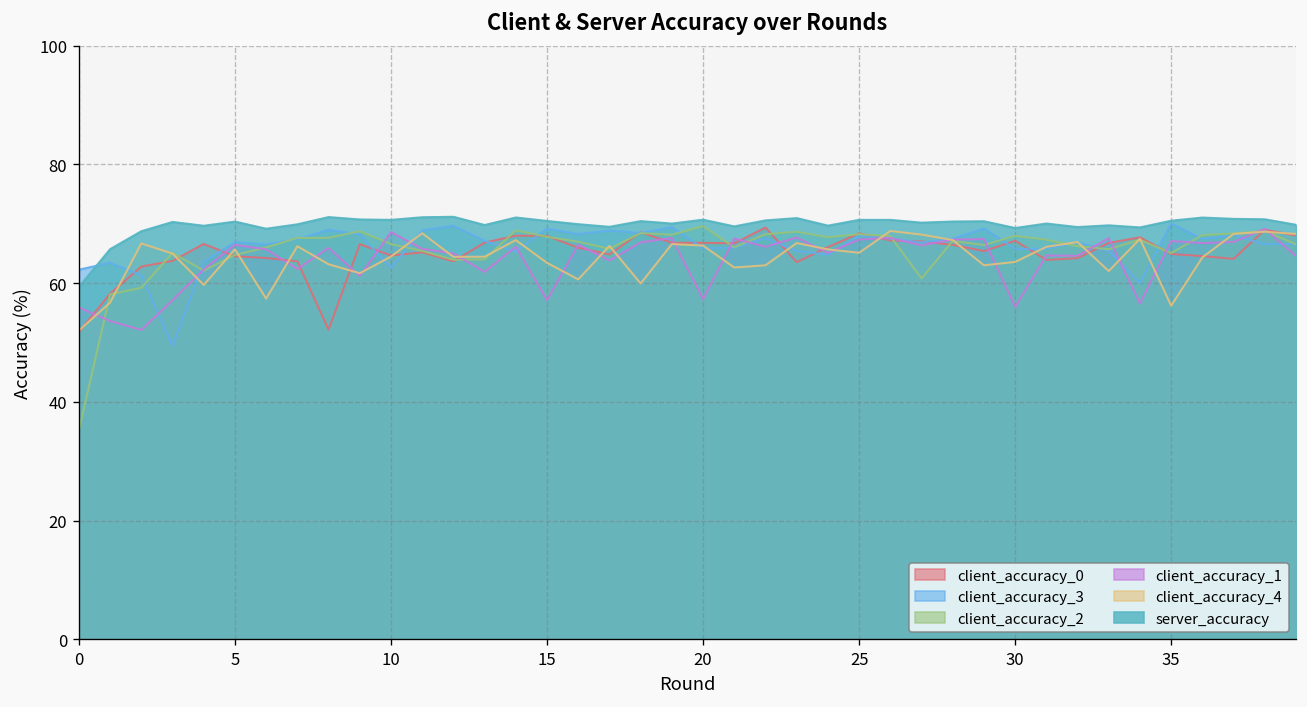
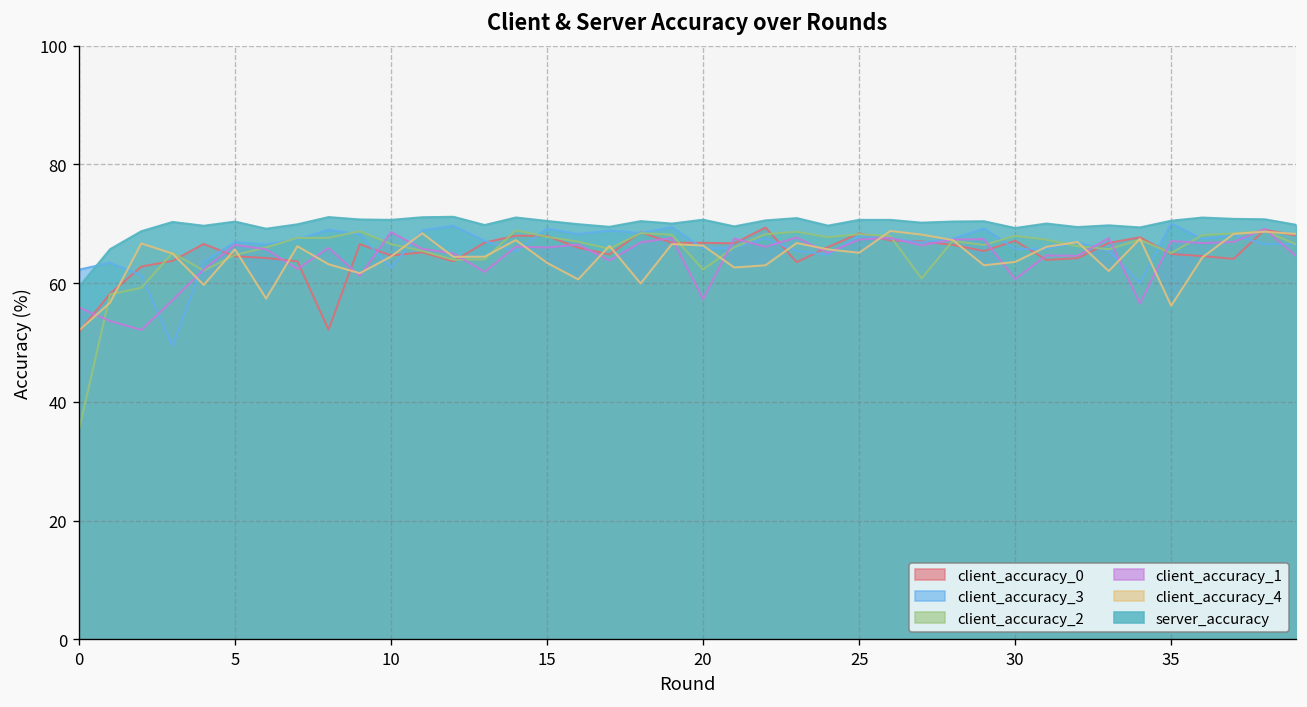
client_accuracy_1, 15: 57 -> 66
client_accuracy_2, 20: 70 -> 62
client_accuracy_1, 30: 56 -> 61
